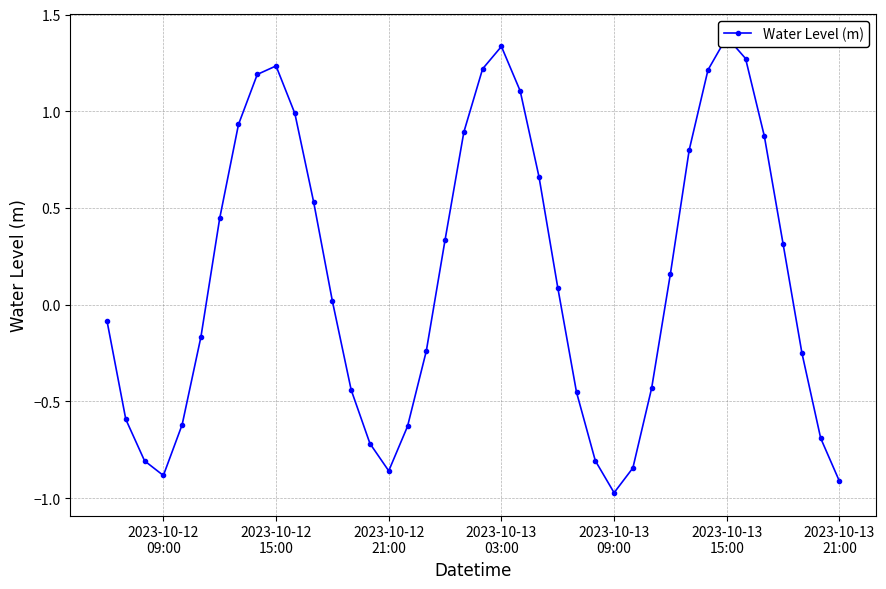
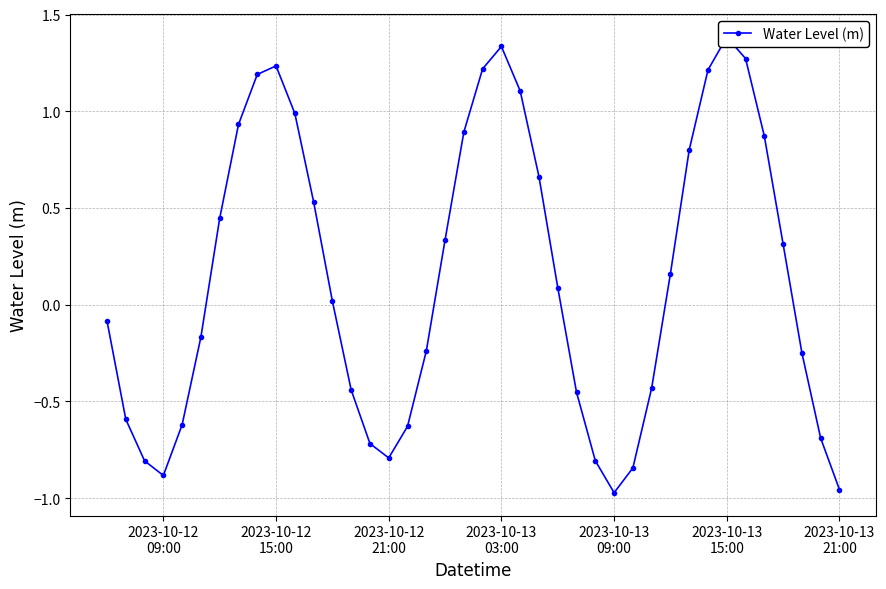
2023-10-12 21:00: -0.86 -> -0.79
2023-10-13 21:00: -0.91 -> -0.96
